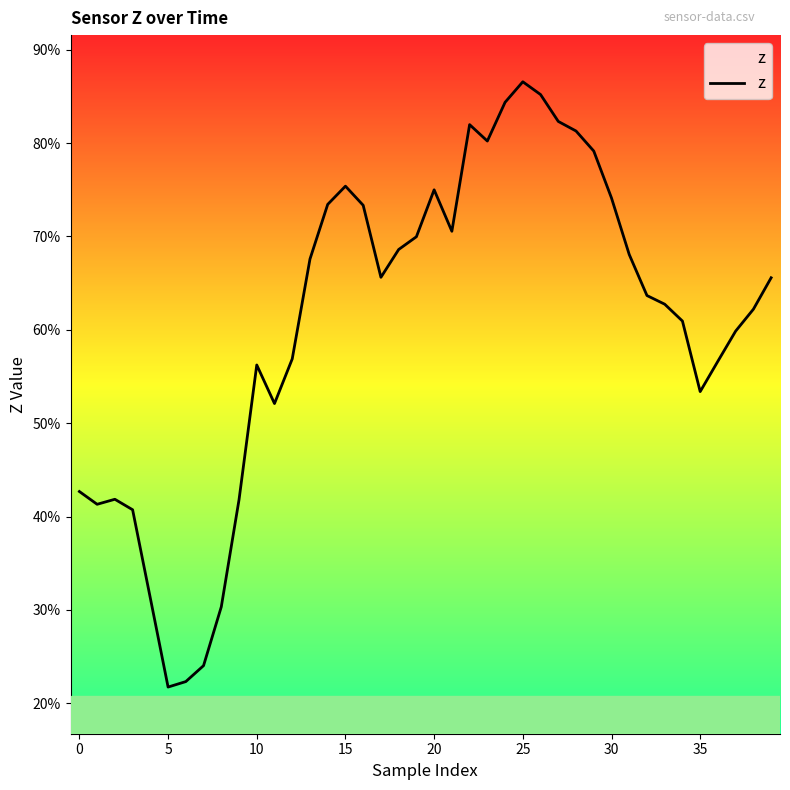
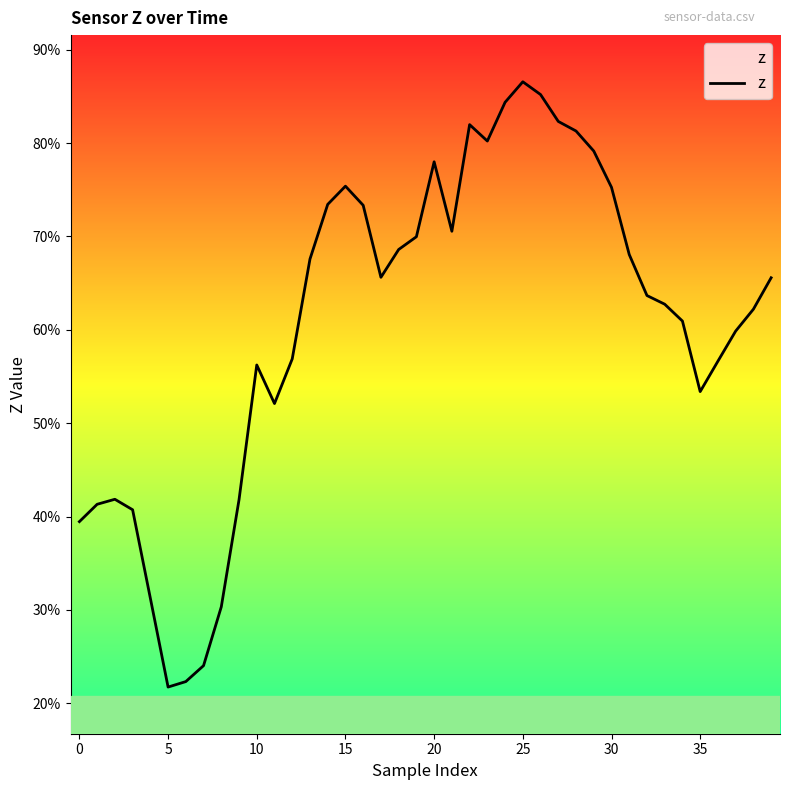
0: 43% -> 39%
20: 75% -> 78%
30: 74% -> 75%
